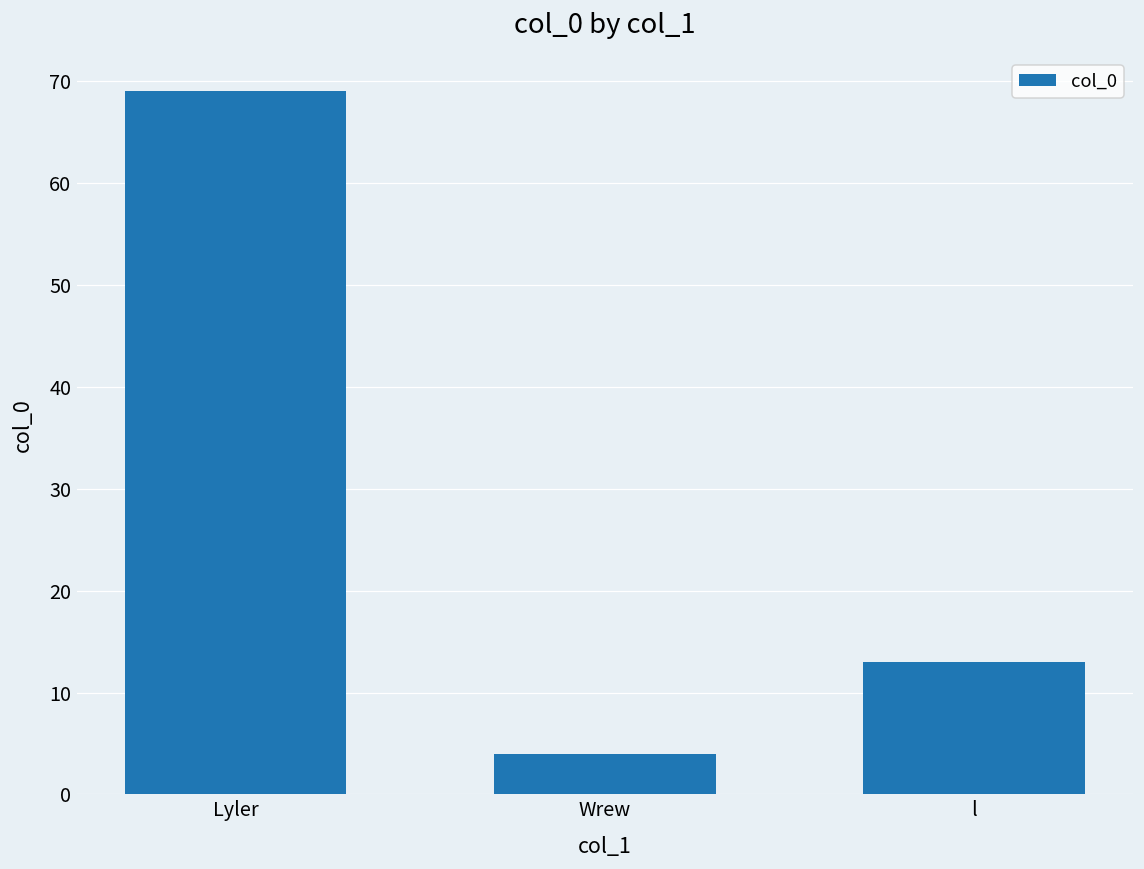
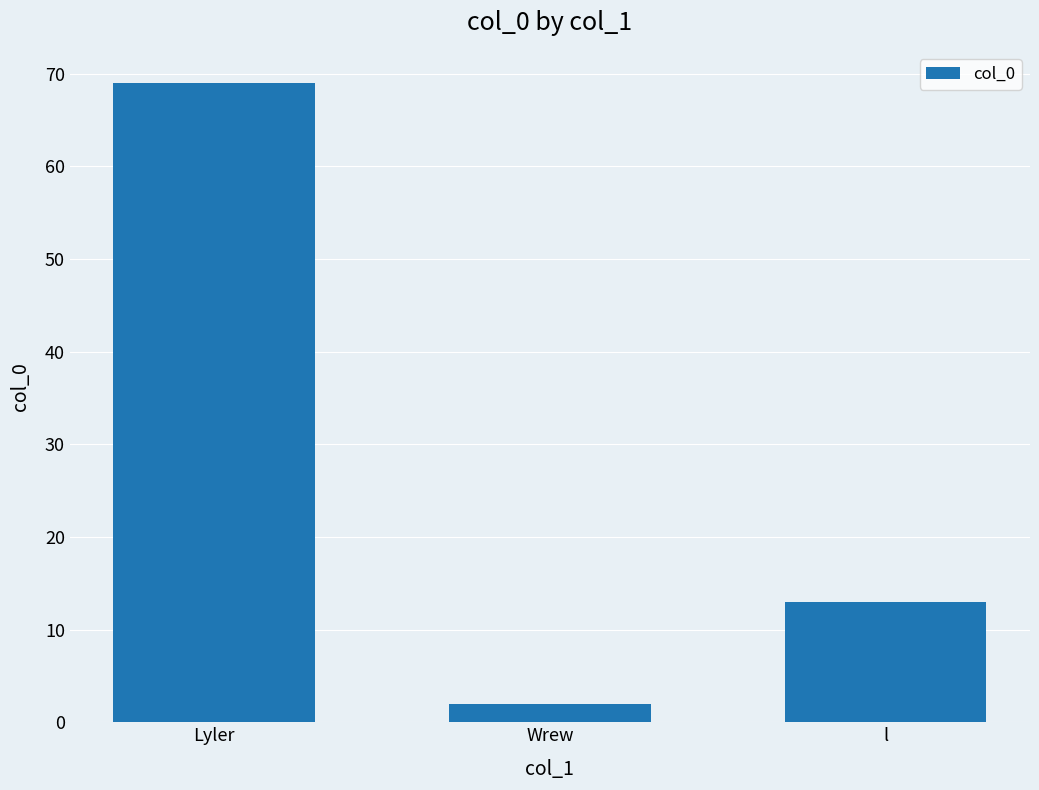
Wrew: 4 -> 2
